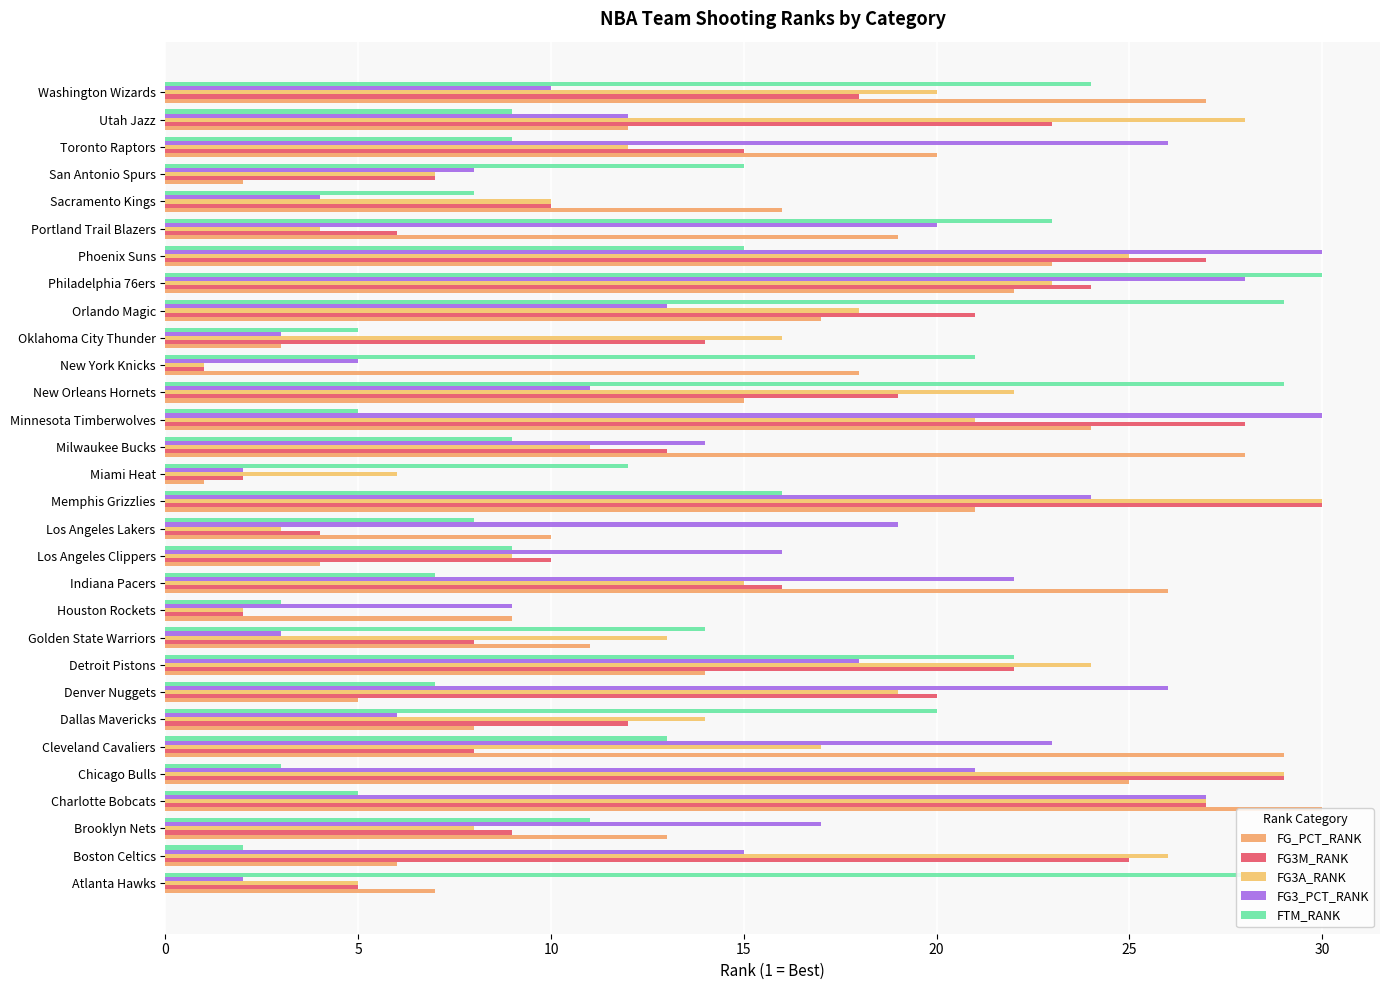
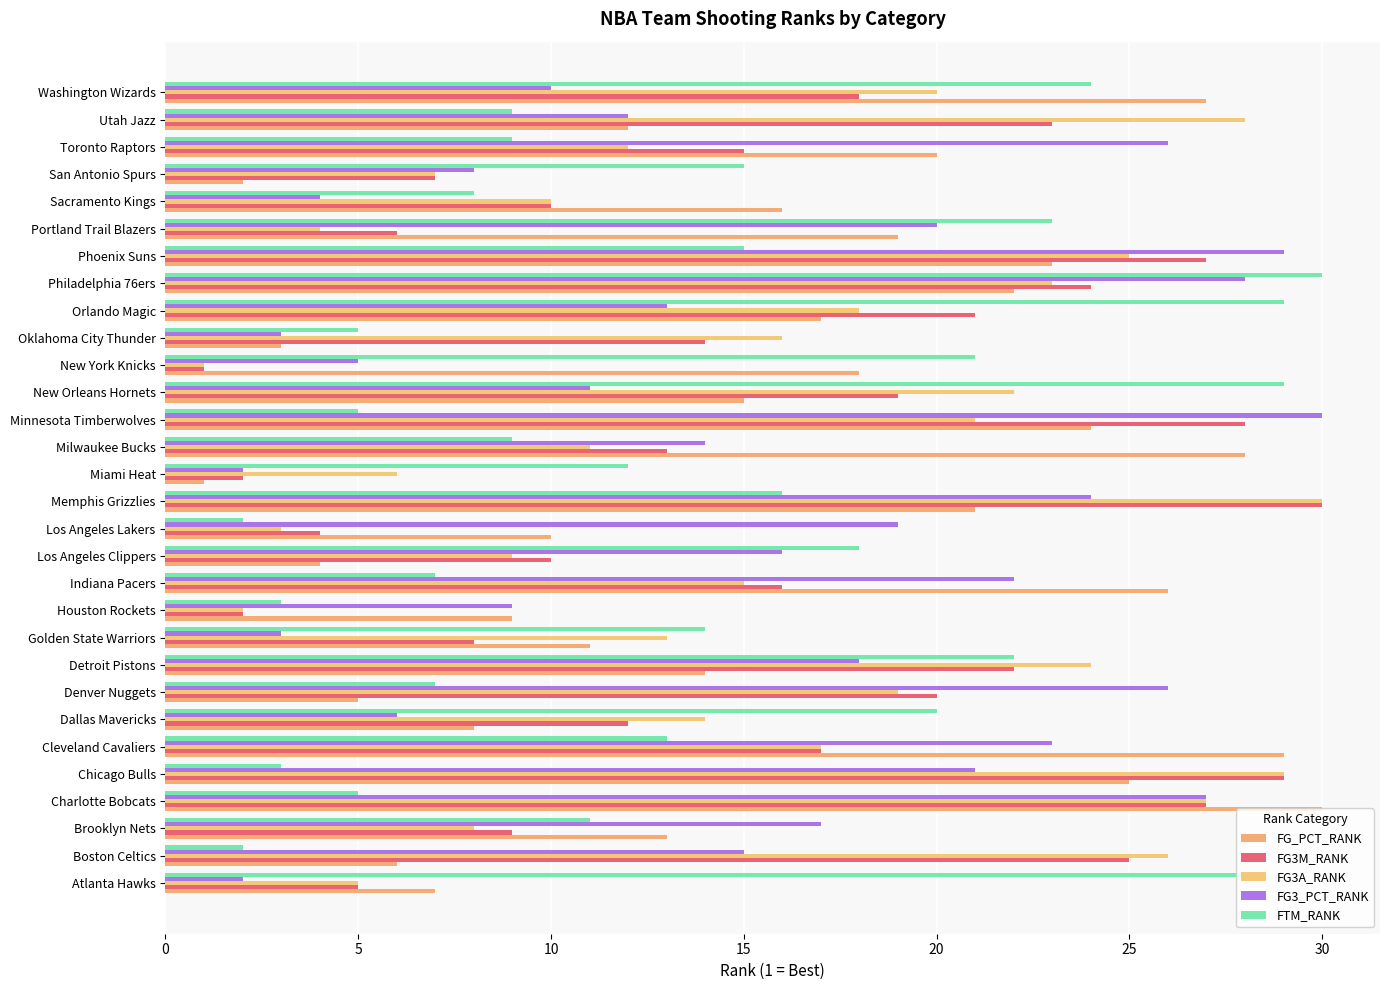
FG3_PCT_RANK, Phoenix Suns: 30 -> 29
FTM_RANK, Los Angeles Lakers: 8 -> 2
FTM_RANK, Los Angeles Clippers: 9 -> 18
FG3M_RANK, Cleveland Cavaliers: 8 -> 17
